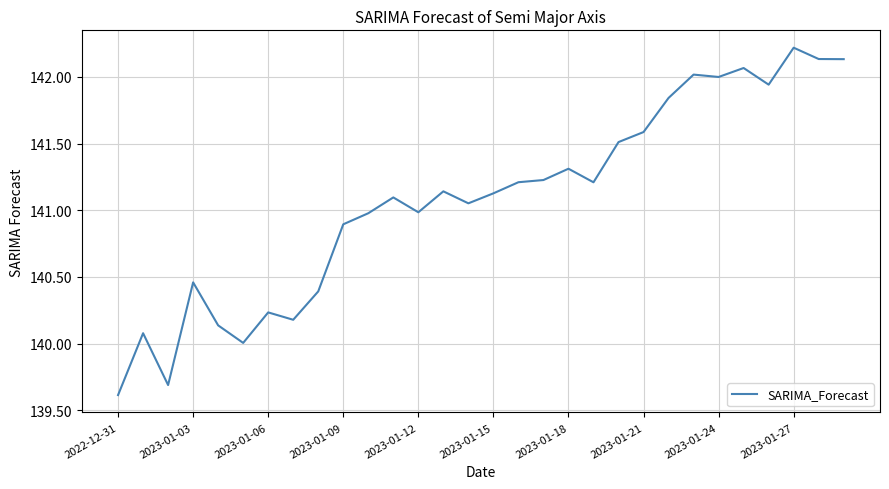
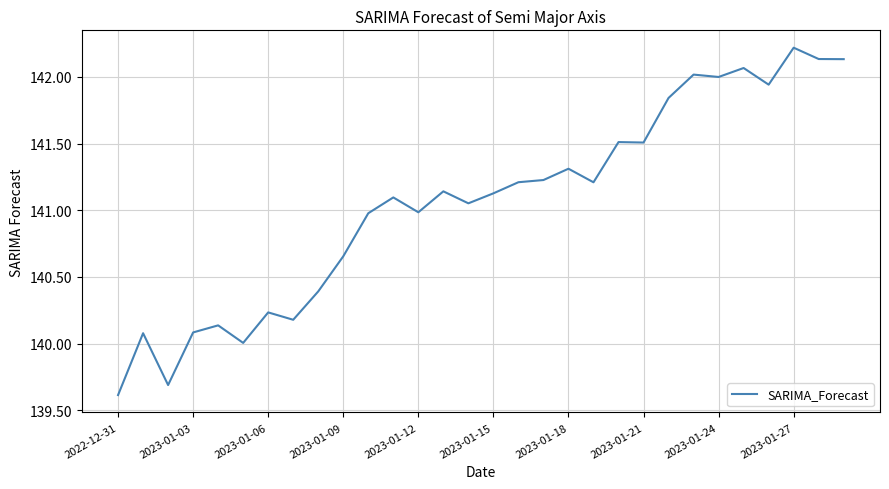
2023-01-03: 140.46 -> 140.08
2023-01-09: 140.89 -> 140.65
2023-01-21: 141.59 -> 141.51
